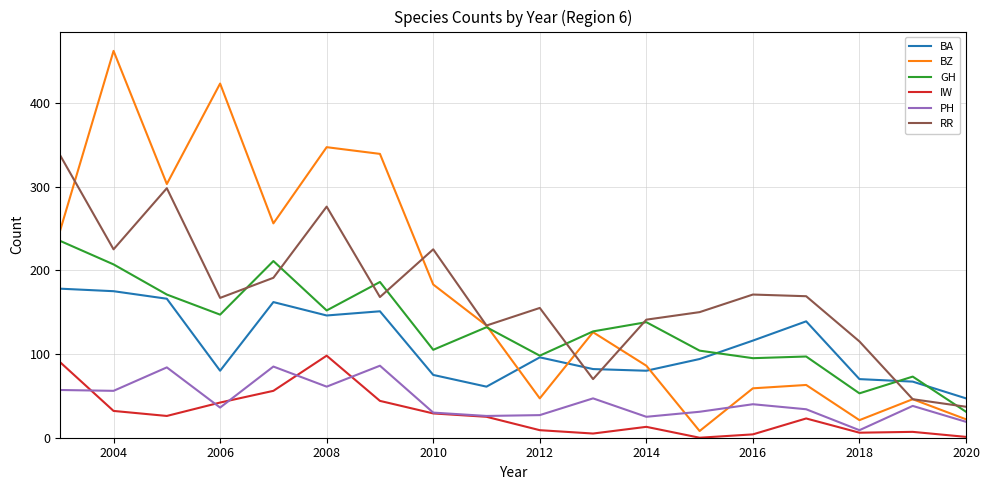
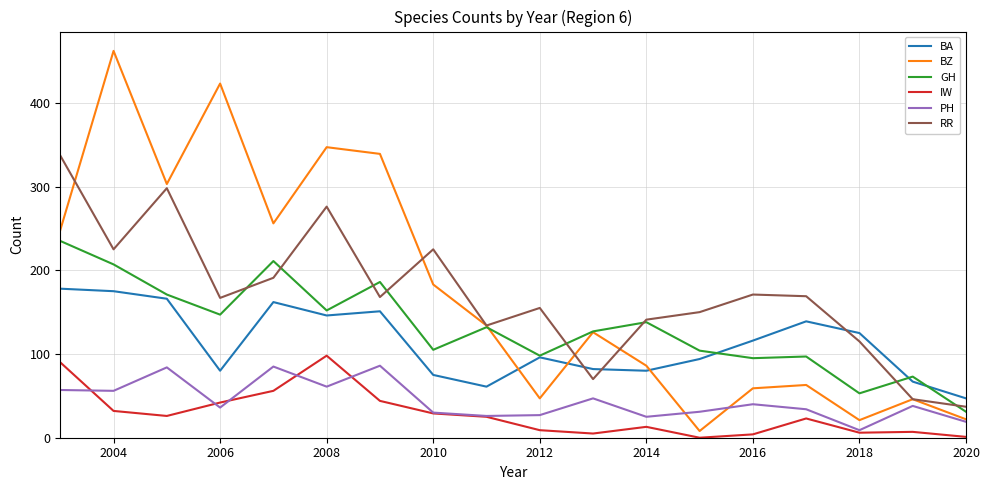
BA, 2018: 70 -> 130
